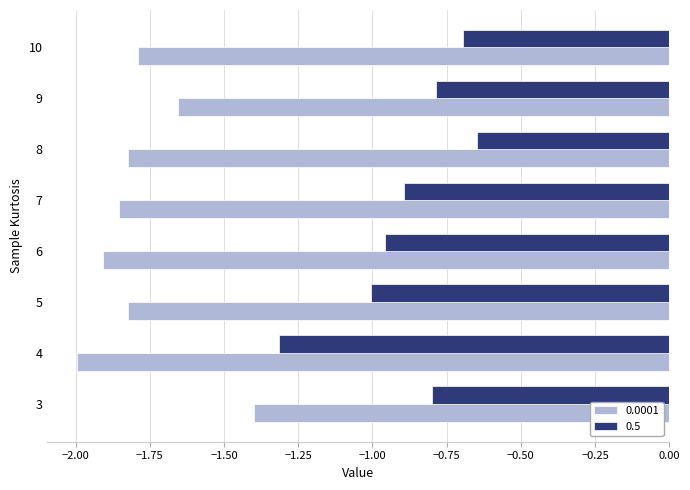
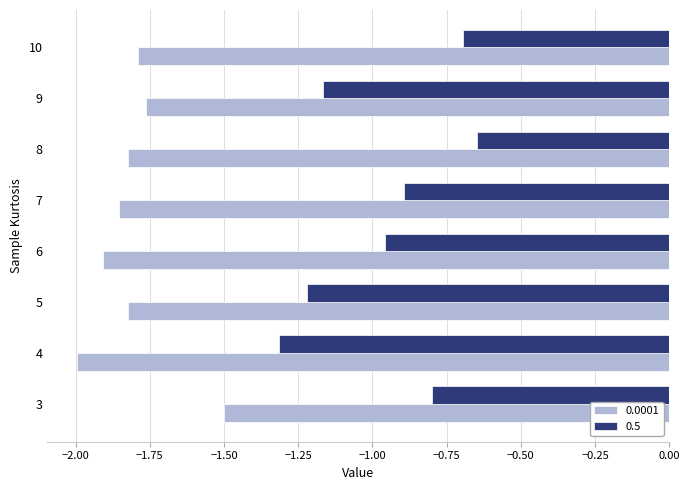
0.5, 9: -0.79 -> -1.17
0.0001, 9: -1.65 -> -1.76
0.5, 5: -1.01 -> -1.22
0.0001, 3: -1.4 -> -1.5
